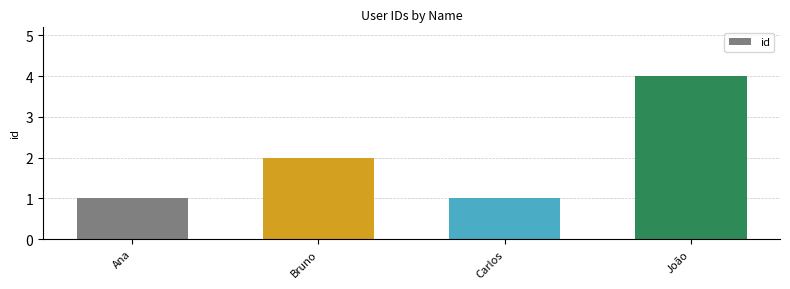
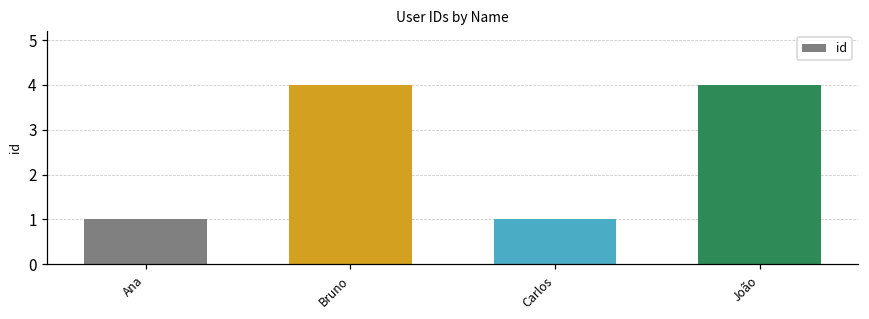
Bruno: 2 -> 4
